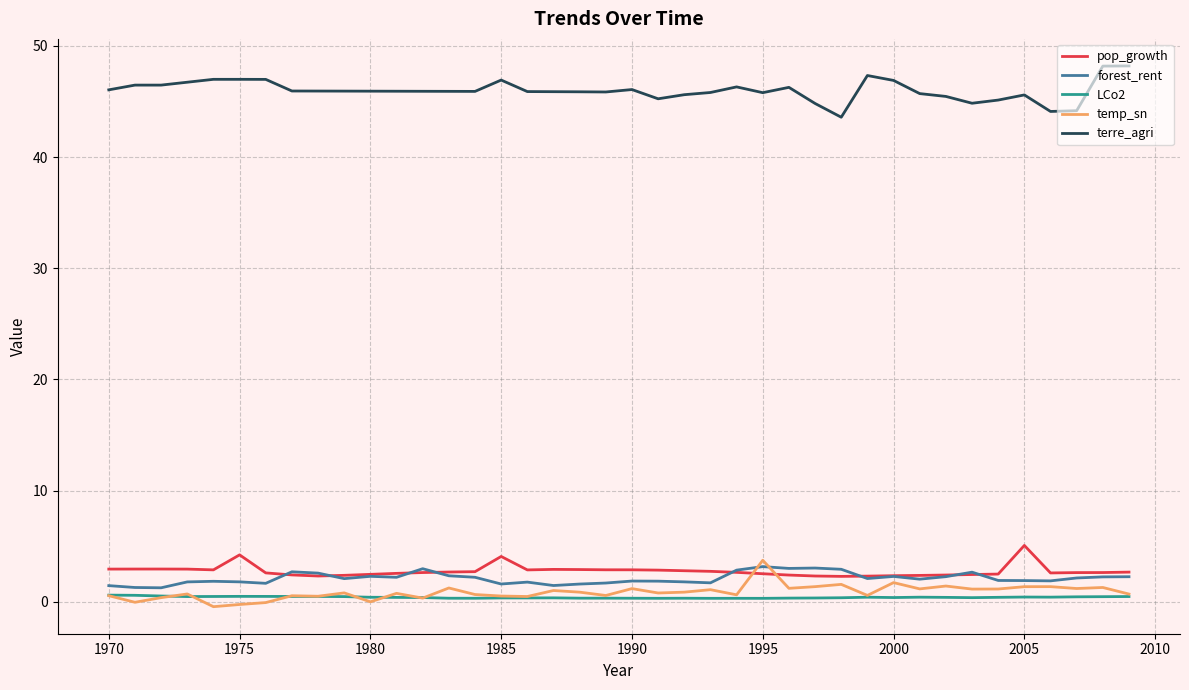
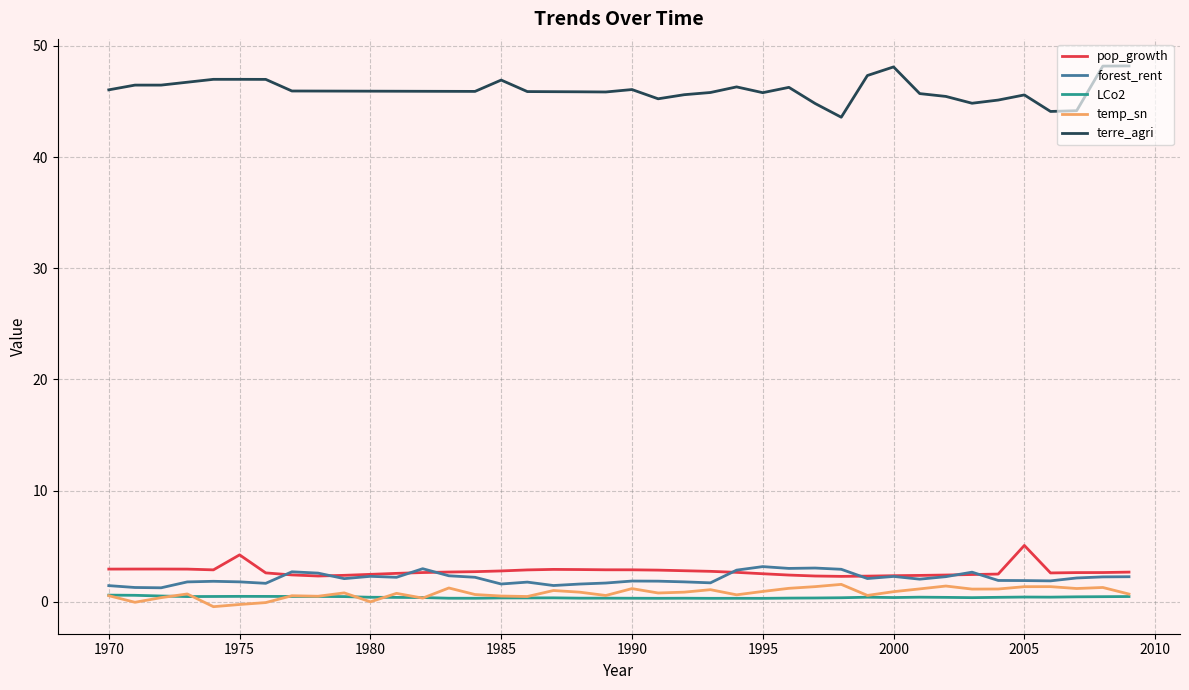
pop_growth, 1985: 4.1 -> 2.8
temp_sn, 1995: 3.7 -> 0.9
temp_sn, 2000: 1.7 -> 0.9
terre_agri, 2000: 46.9 -> 48.1
